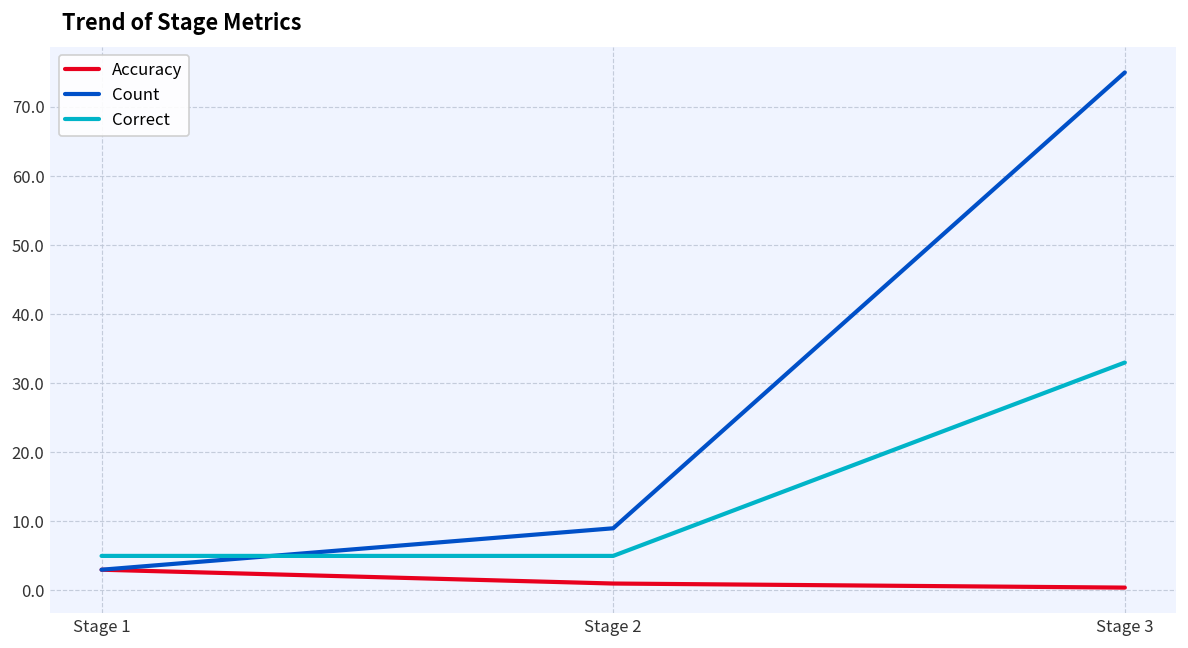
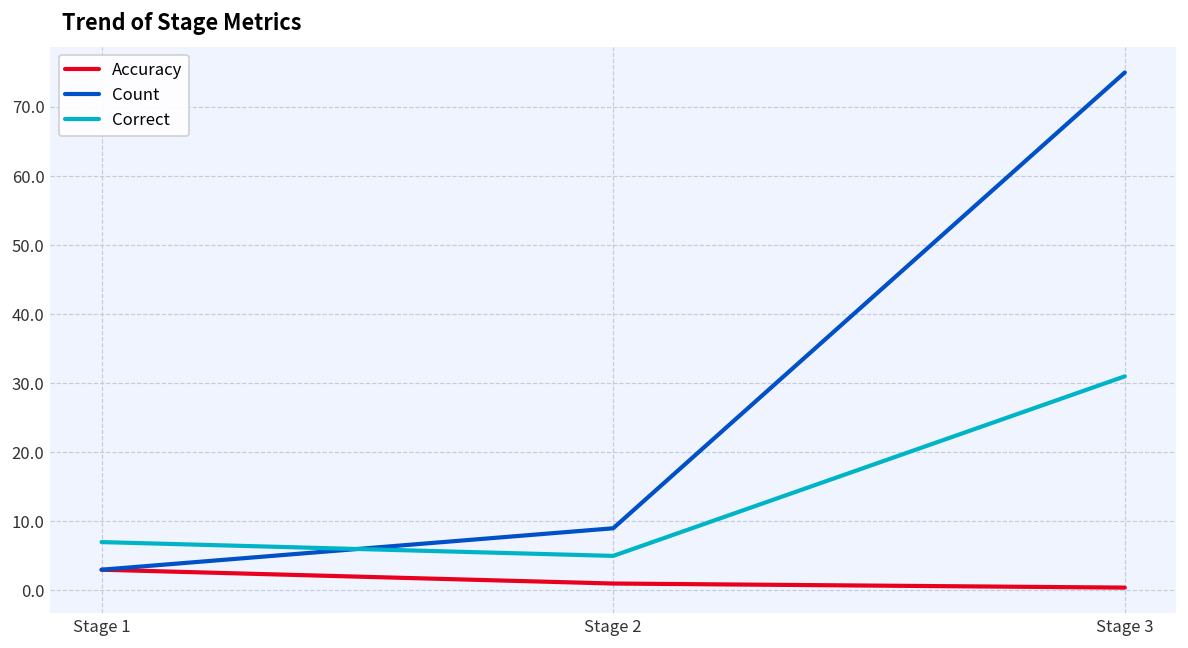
Correct, Stage 1: 5 -> 7
Correct, Stage 3: 33 -> 31
